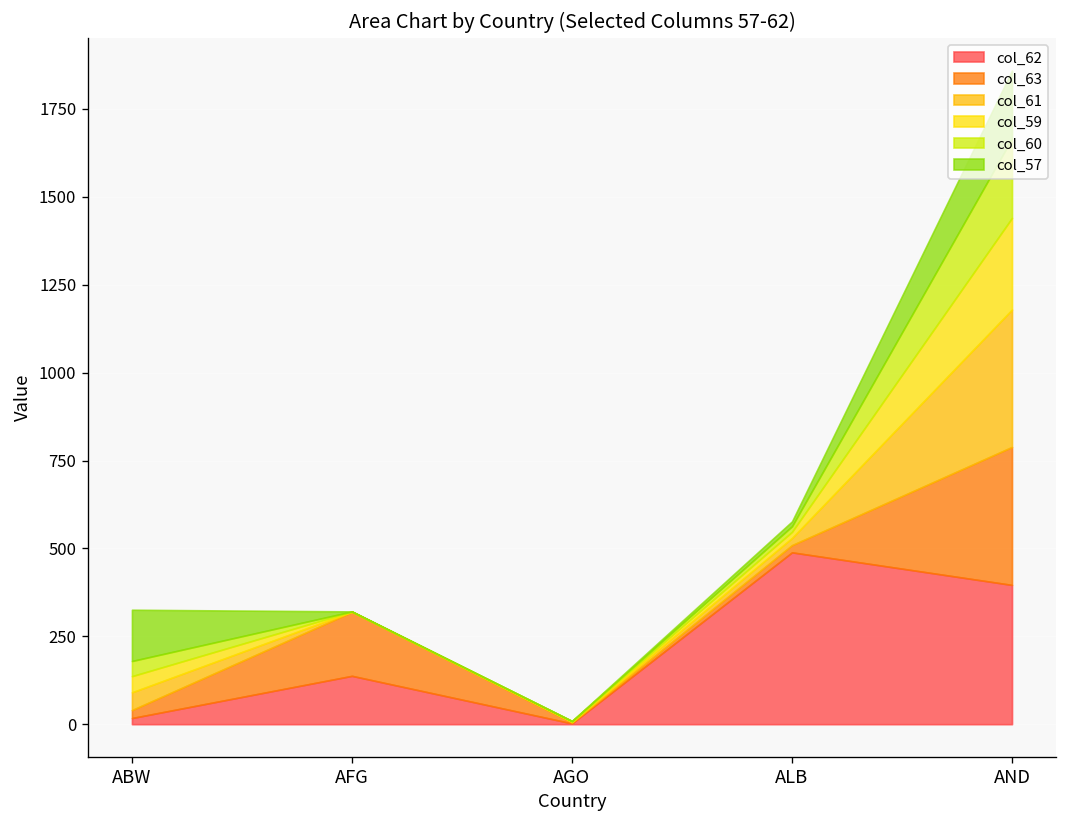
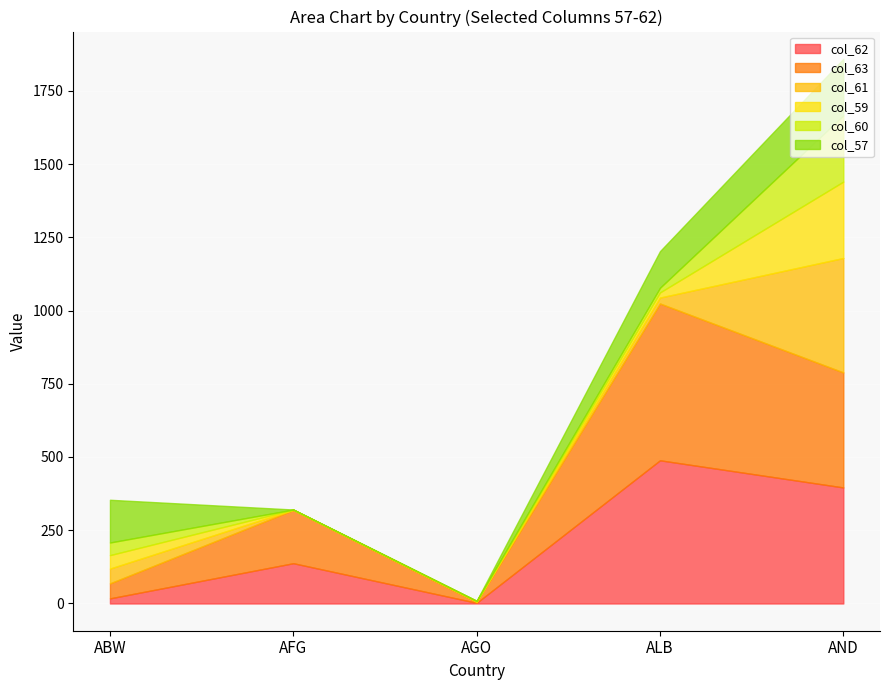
col_63, ABW: 20 -> 50
col_63, ALB: 20 -> 540
col_57, ALB: 10 -> 130
